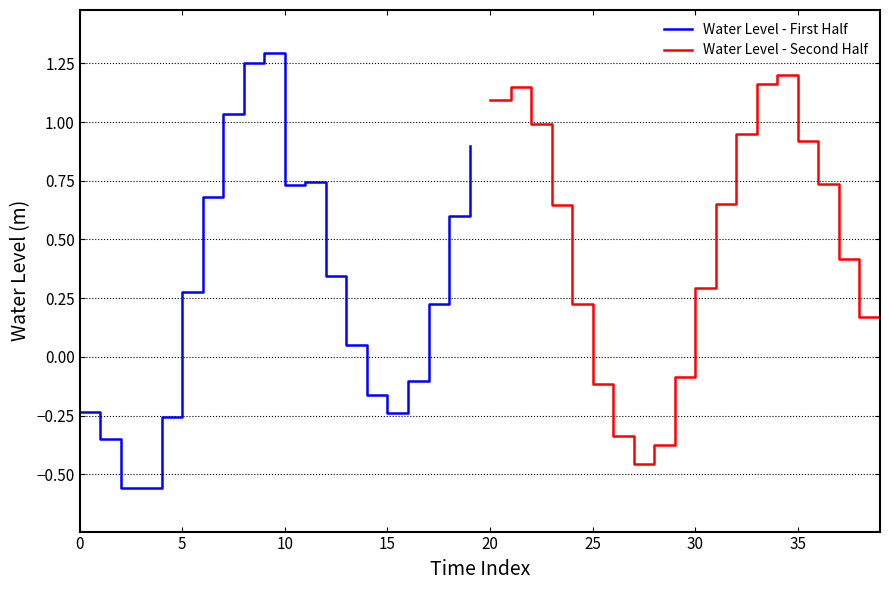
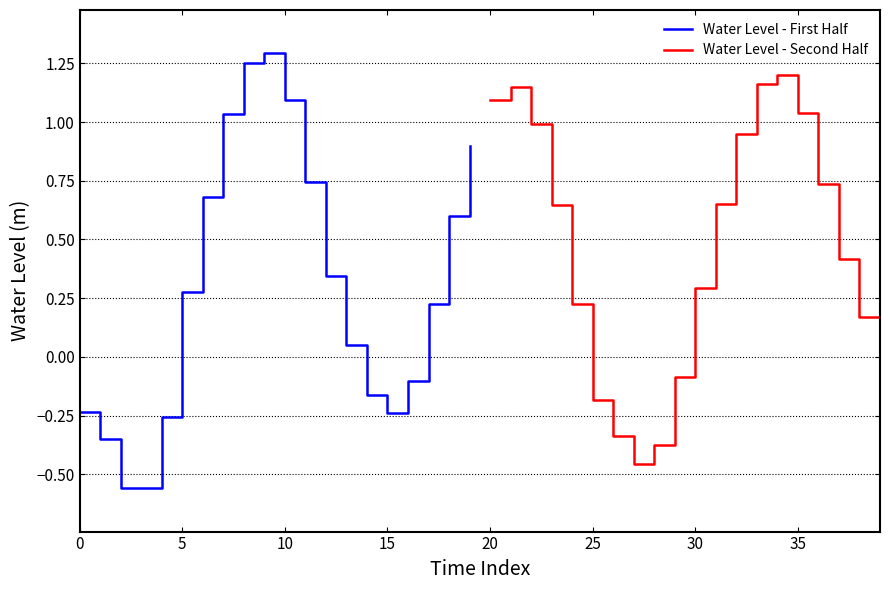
Water Level - First Half, 10: 0.73 -> 1.10
Water Level - Second Half, 25: -0.12 -> -0.18
Water Level - Second Half, 35: 0.92 -> 1.04
